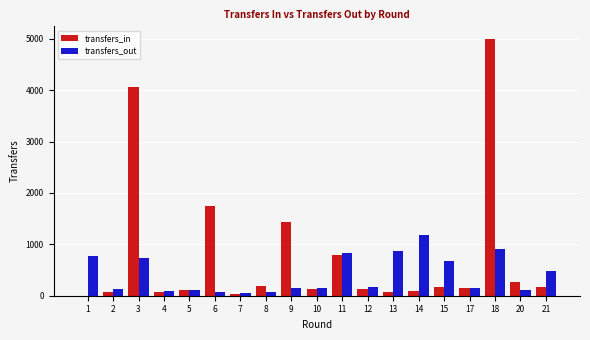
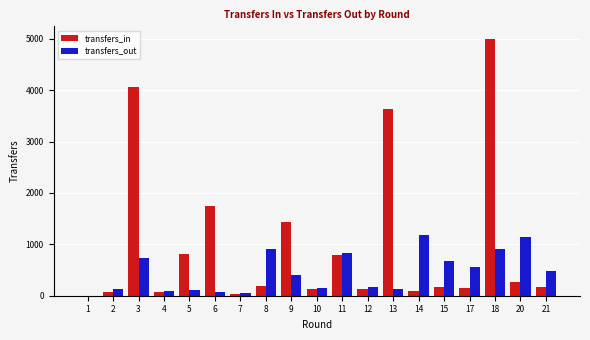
transfers_out, 1: 800 -> 0
transfers_in, 5: 100 -> 800
transfers_out, 8: 100 -> 900
transfers_out, 9: 200 -> 400
transfers_in, 13: 100 -> 3600
transfers_out, 13: 900 -> 100
transfers_out, 17: 200 -> 600
transfers_out, 20: 100 -> 1100
